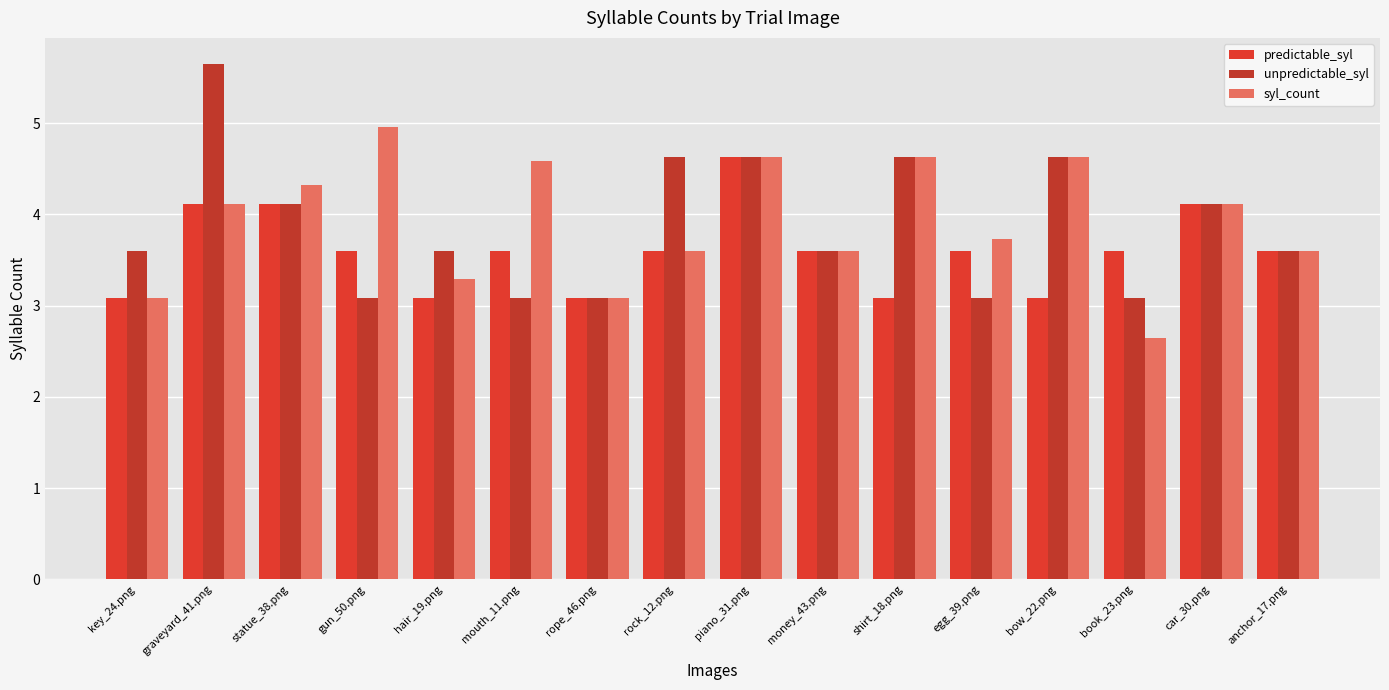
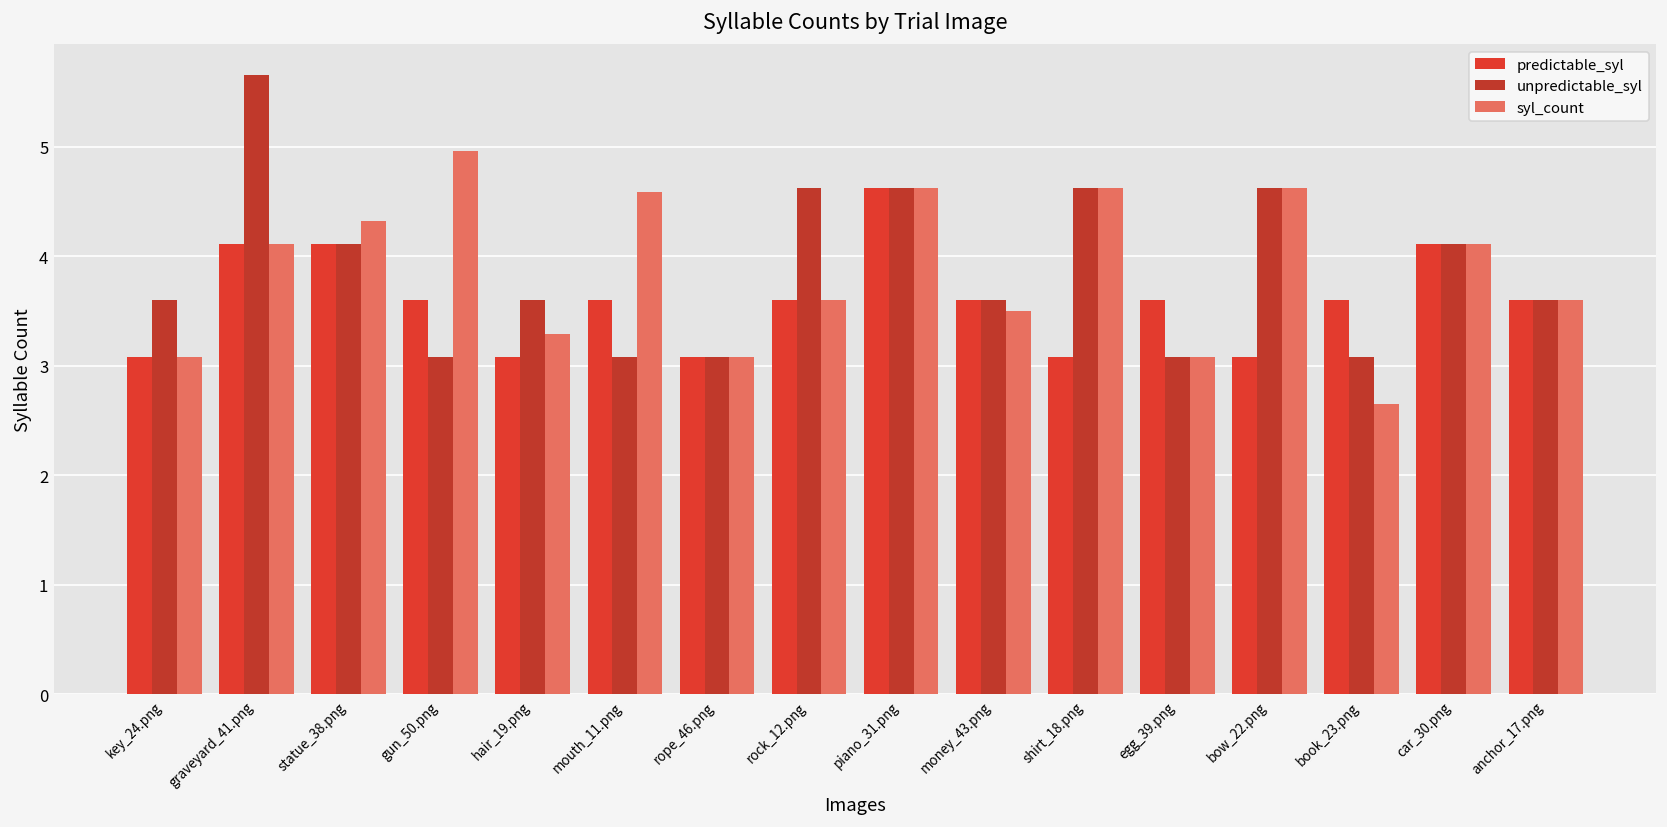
syl_count, money_43.png: 3.6 -> 3.5
syl_count, egg_39.png: 3.7 -> 3.1
